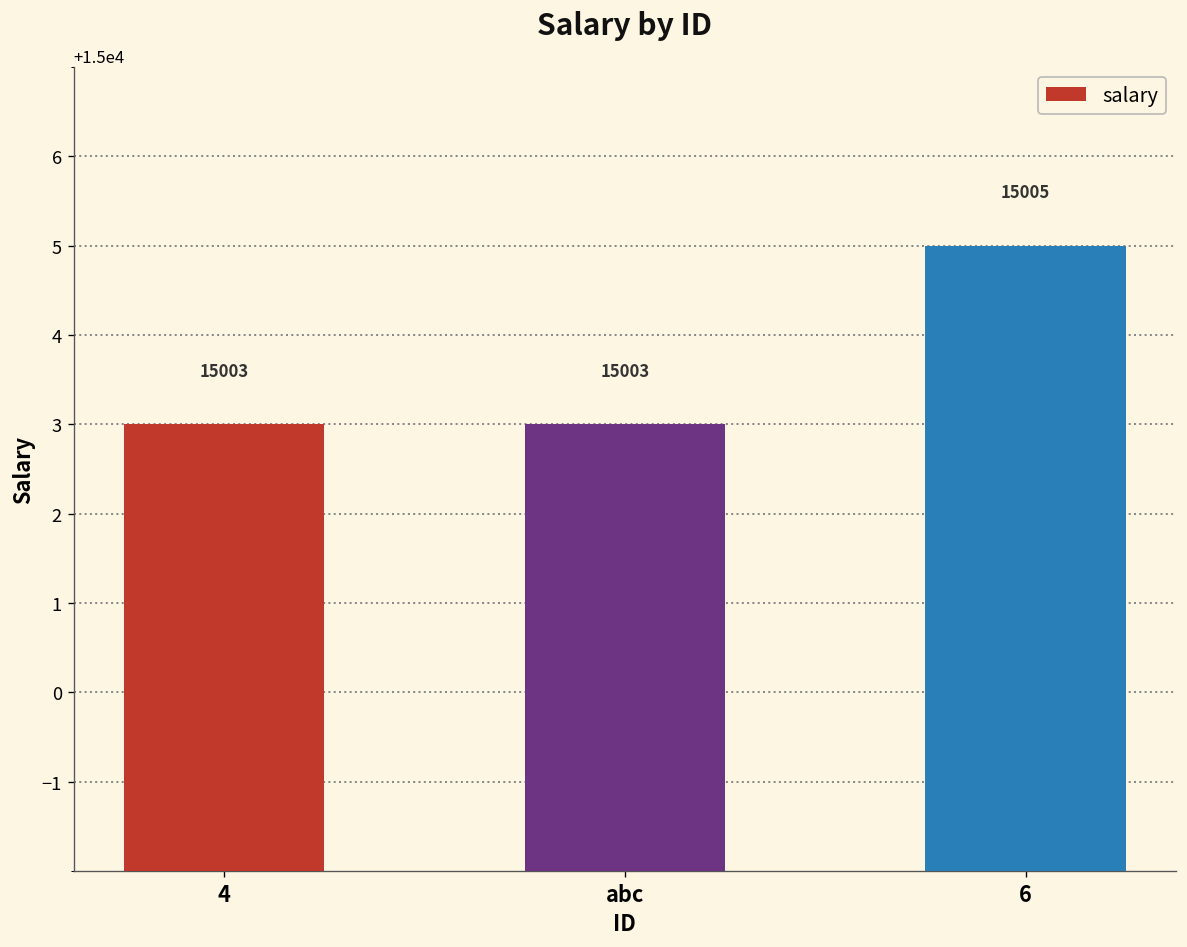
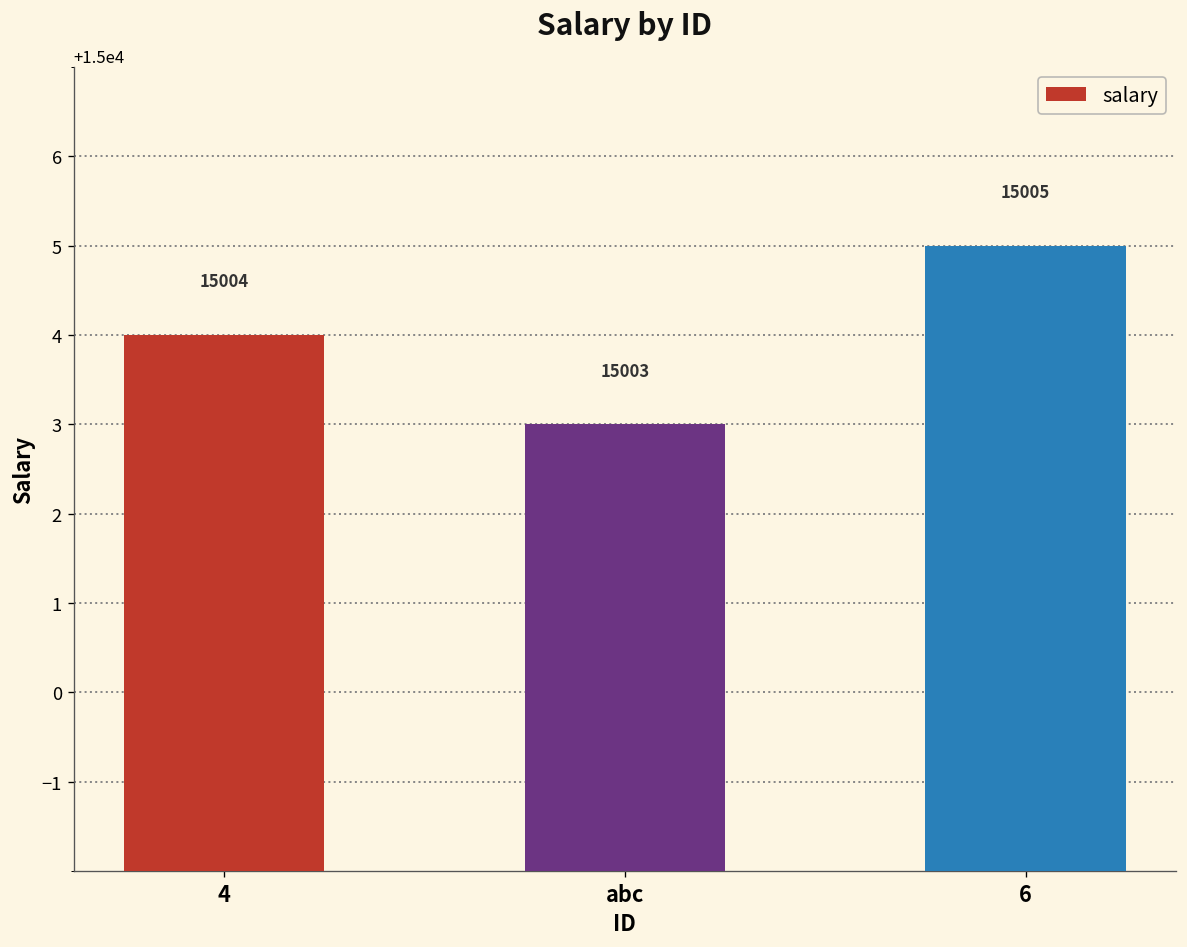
4: 15003 -> 15004
